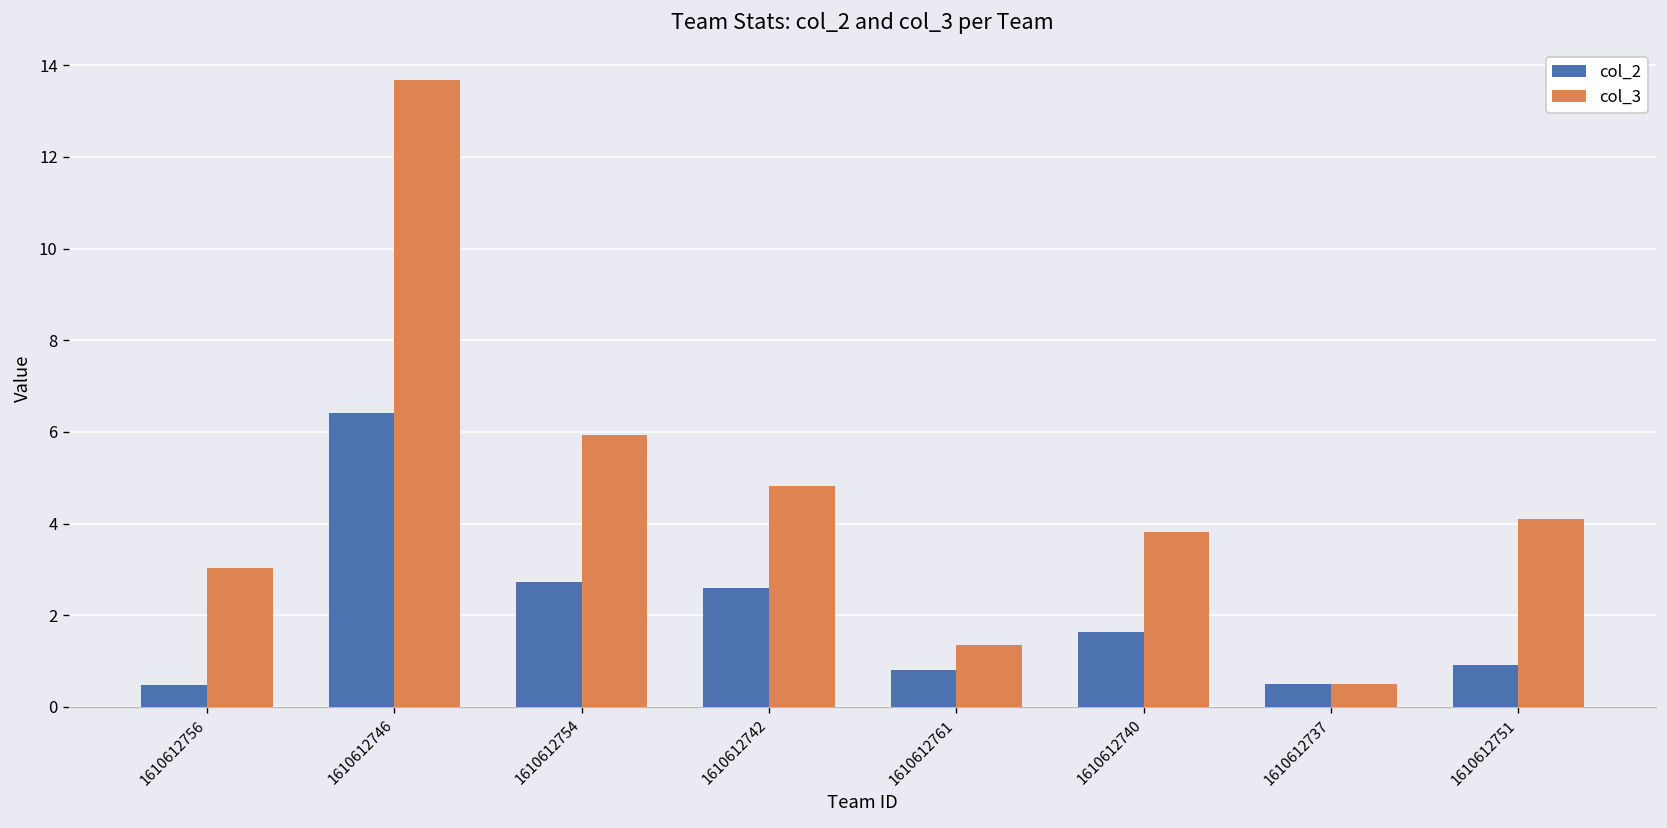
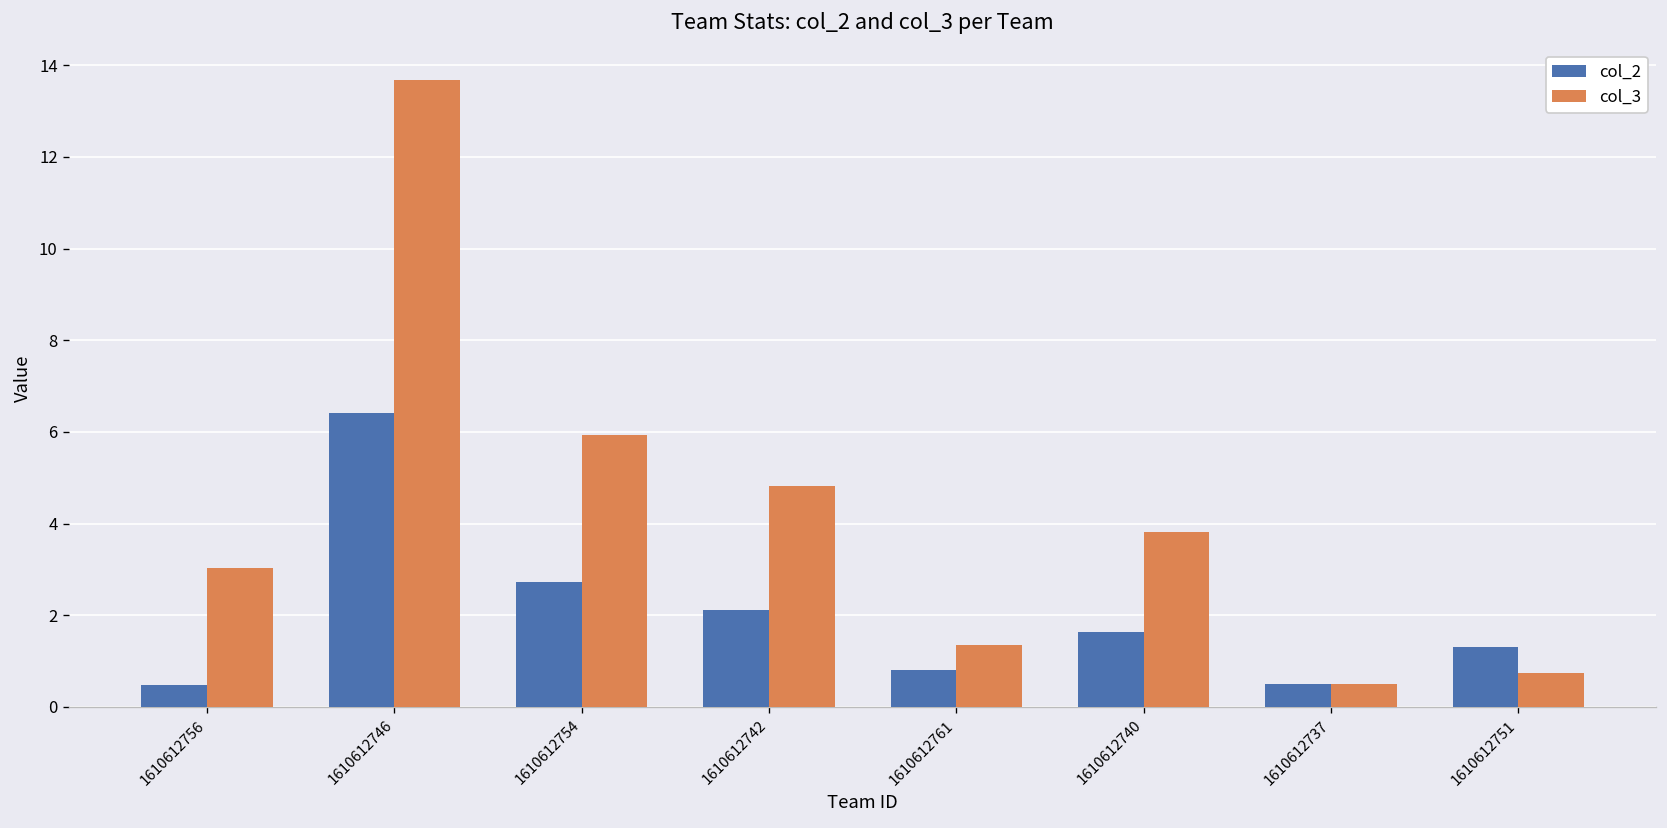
col_2, 1610612742: 2.6 -> 2.1
col_2, 1610612751: 0.9 -> 1.3
col_3, 1610612751: 4.1 -> 0.7
